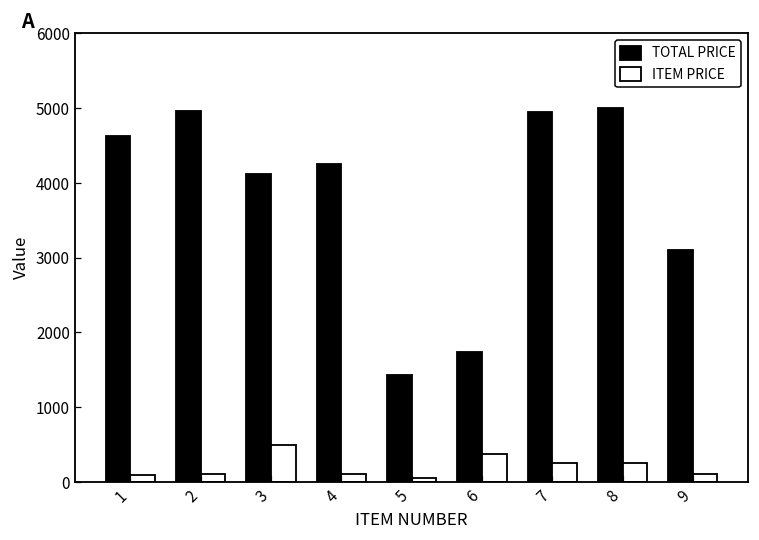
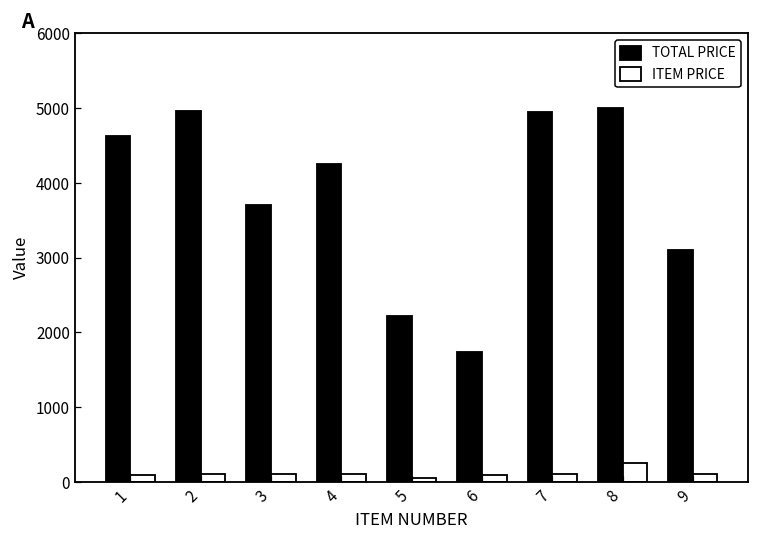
TOTAL PRICE, 3: 4100 -> 3700
ITEM PRICE, 3: 500 -> 100
TOTAL PRICE, 5: 1400 -> 2200
ITEM PRICE, 6: 400 -> 100
ITEM PRICE, 7: 200 -> 100
